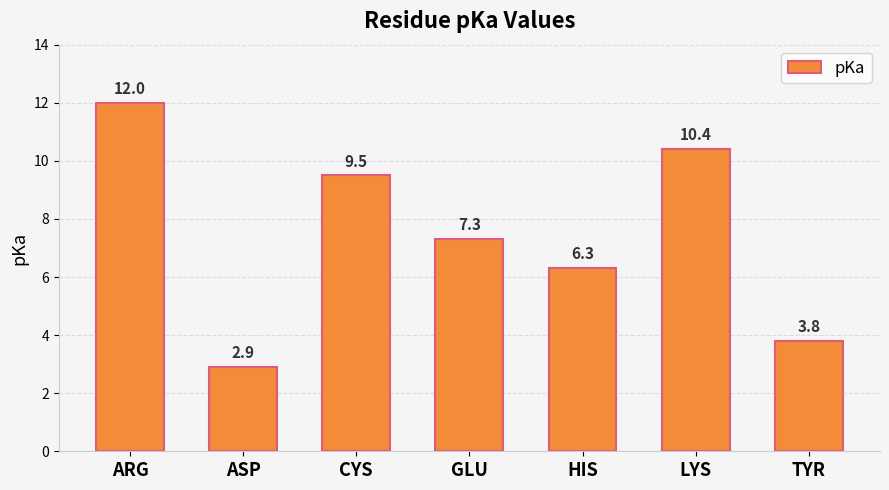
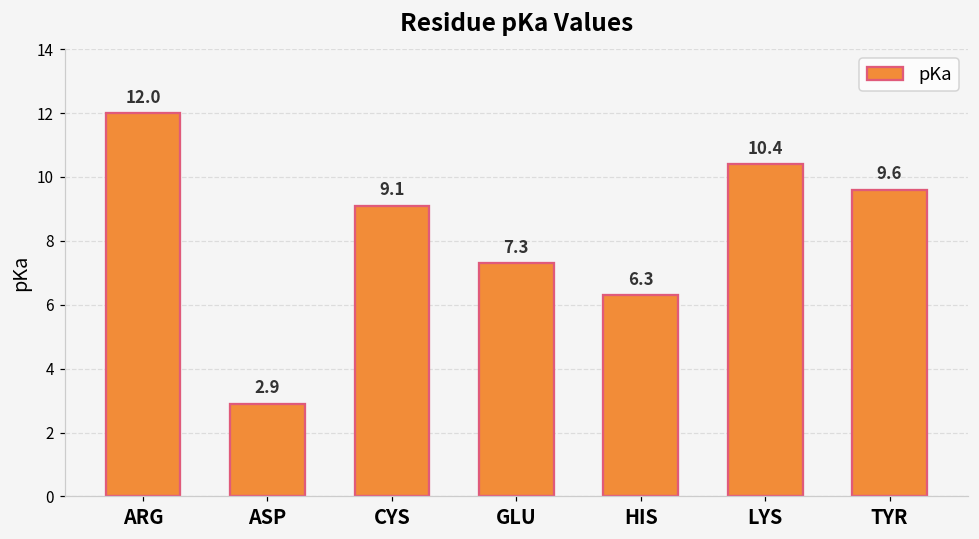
CYS: 9.5 -> 9.1
TYR: 3.8 -> 9.6
